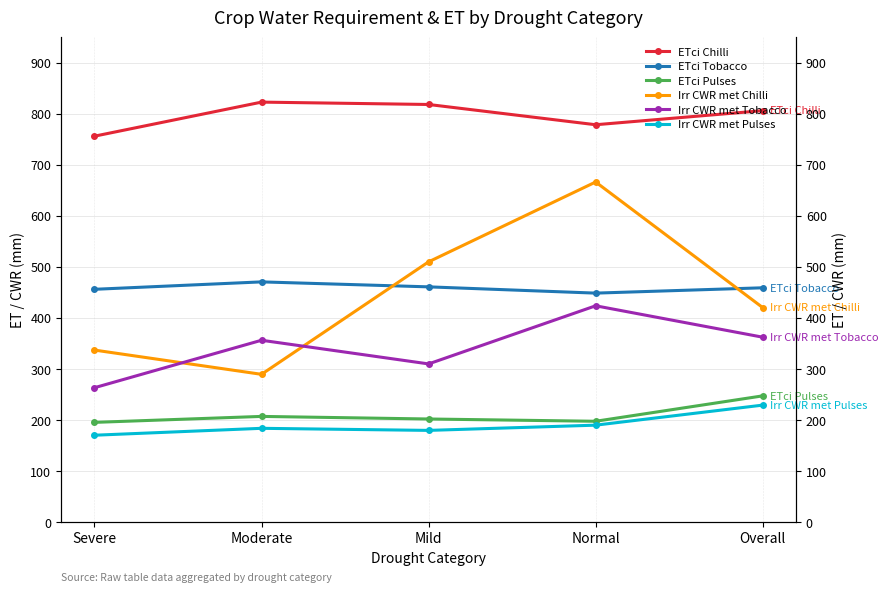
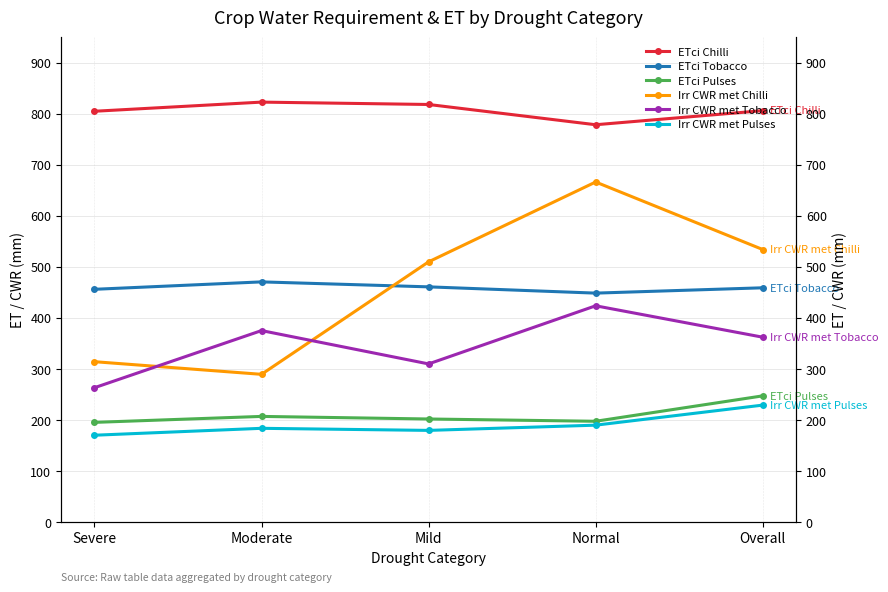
ETci Chilli, Severe: 760 -> 800
Irr CWR met Chilli, Severe: 340 -> 310
Irr CWR met Tobacco, Moderate: 360 -> 370
Irr CWR met Chilli, Overall: 420 -> 530
